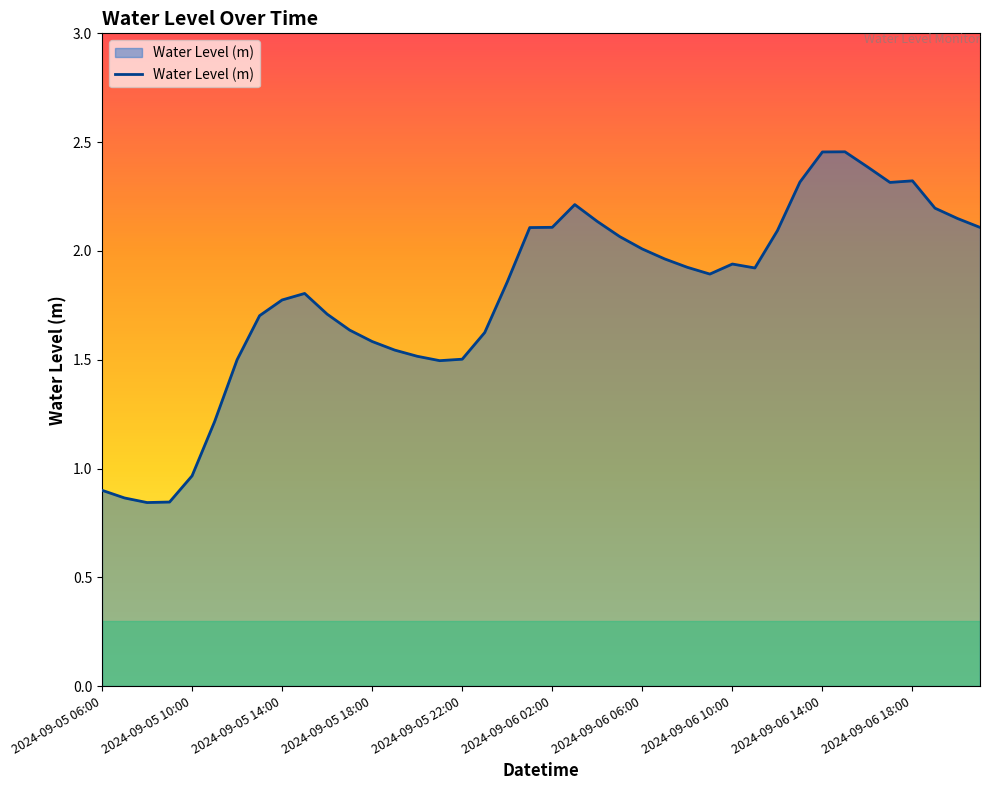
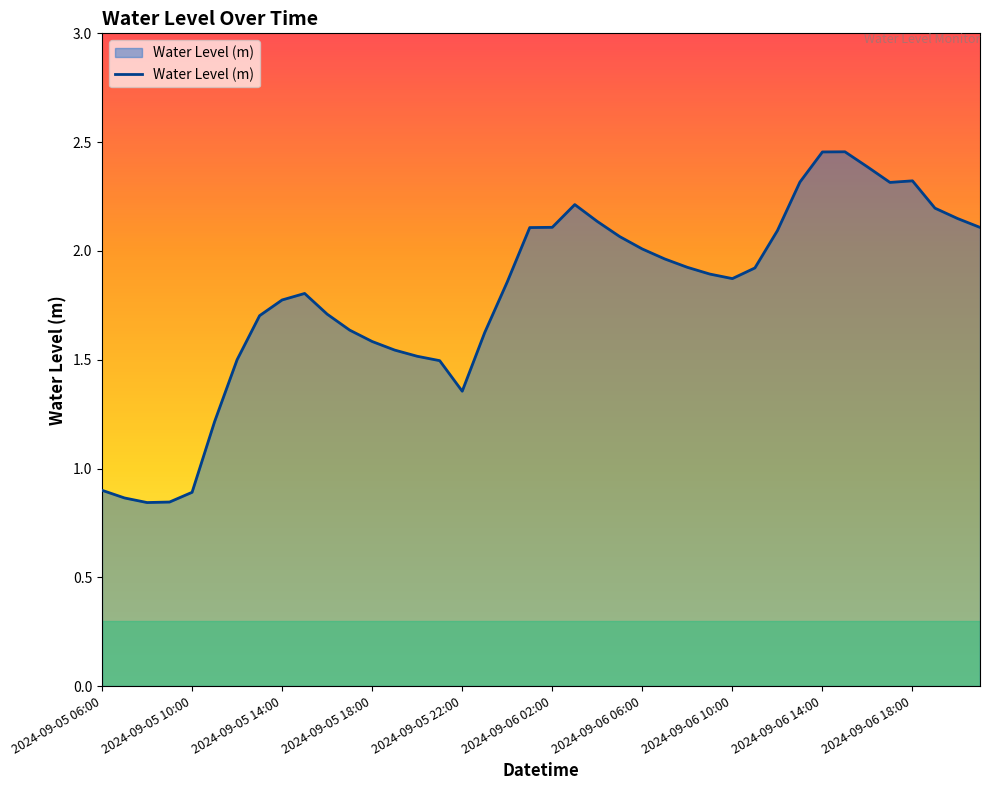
2024-09-05 10:00: 0.97 -> 0.89
2024-09-05 22:00: 1.50 -> 1.36
2024-09-06 10:00: 1.94 -> 1.87
